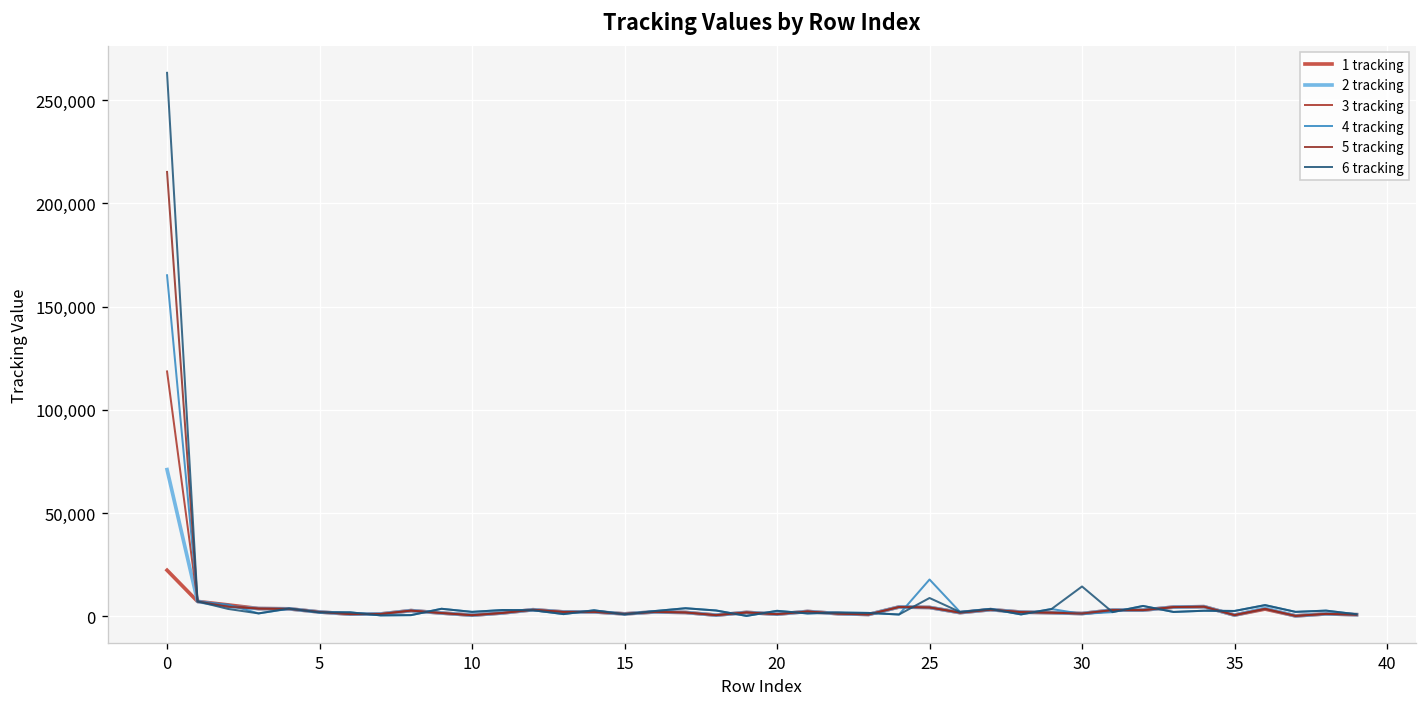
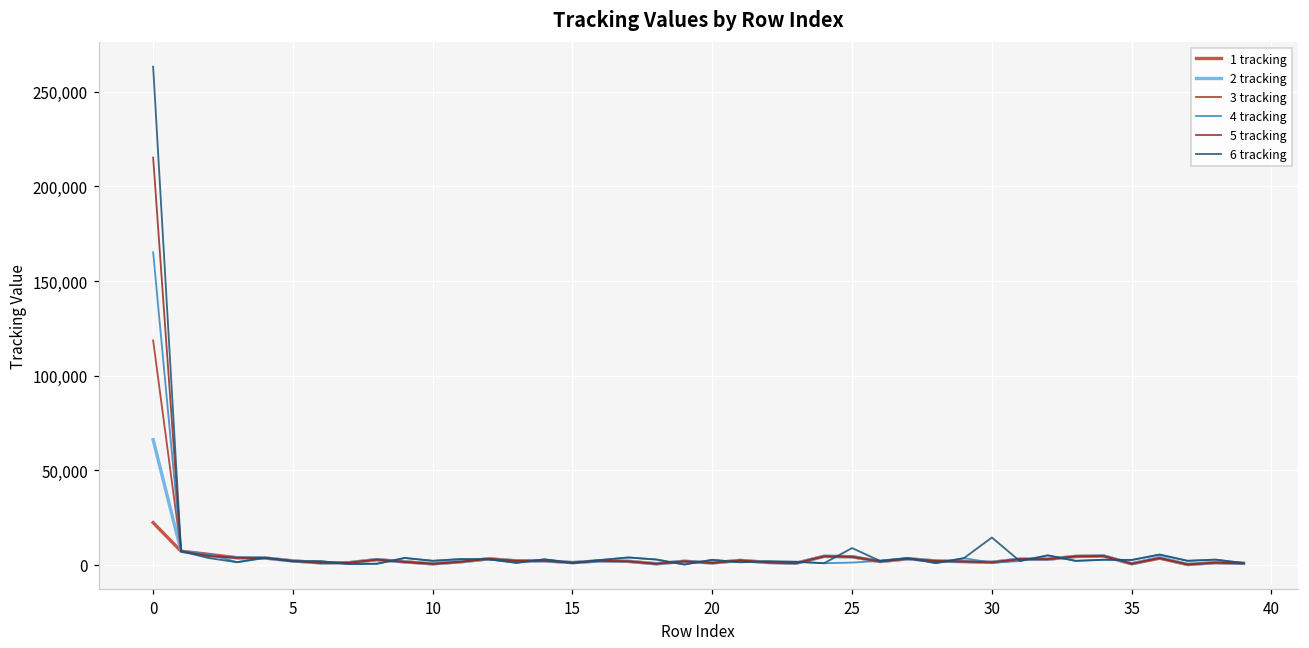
2 tracking, 0: 71,000 -> 66,000
4 tracking, 25: 18,000 -> 1,000
